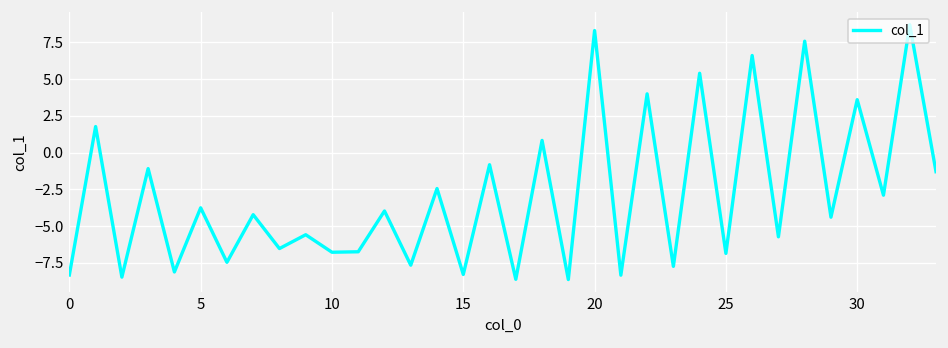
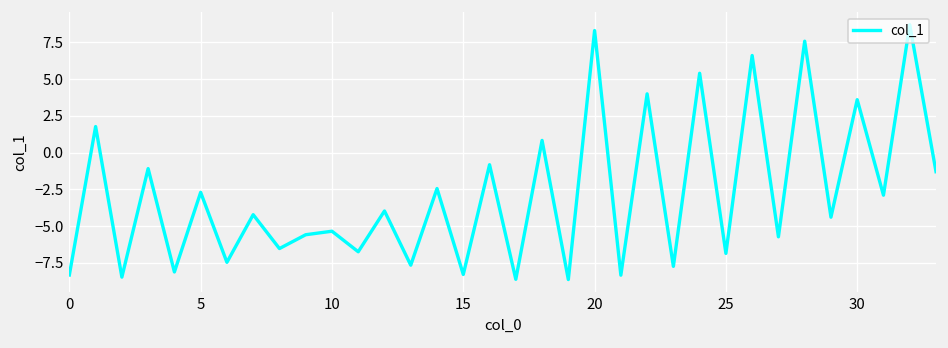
5: -3.8 -> -2.7
10: -6.8 -> -5.3
